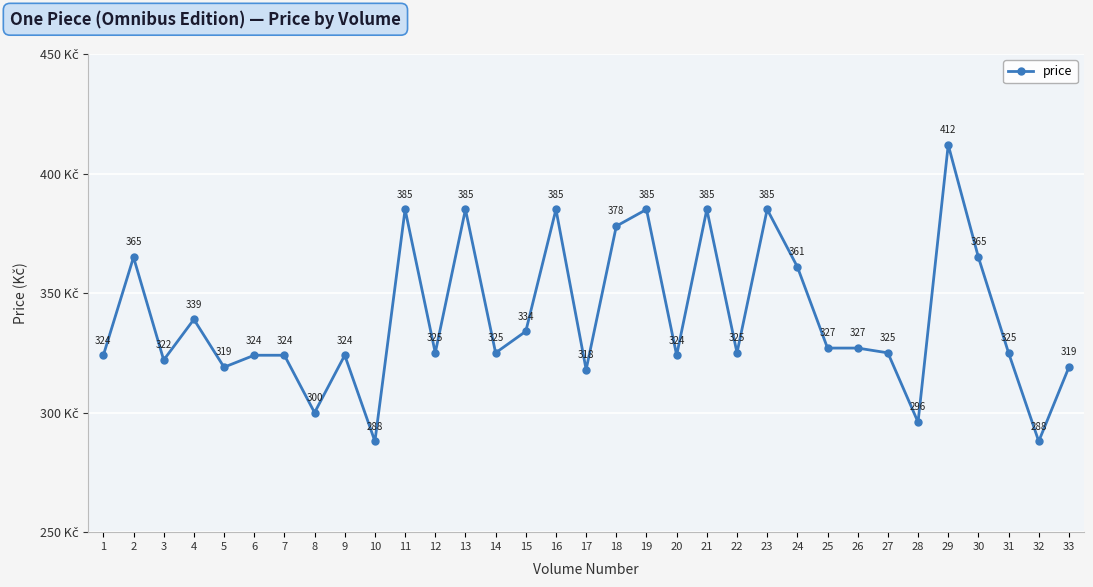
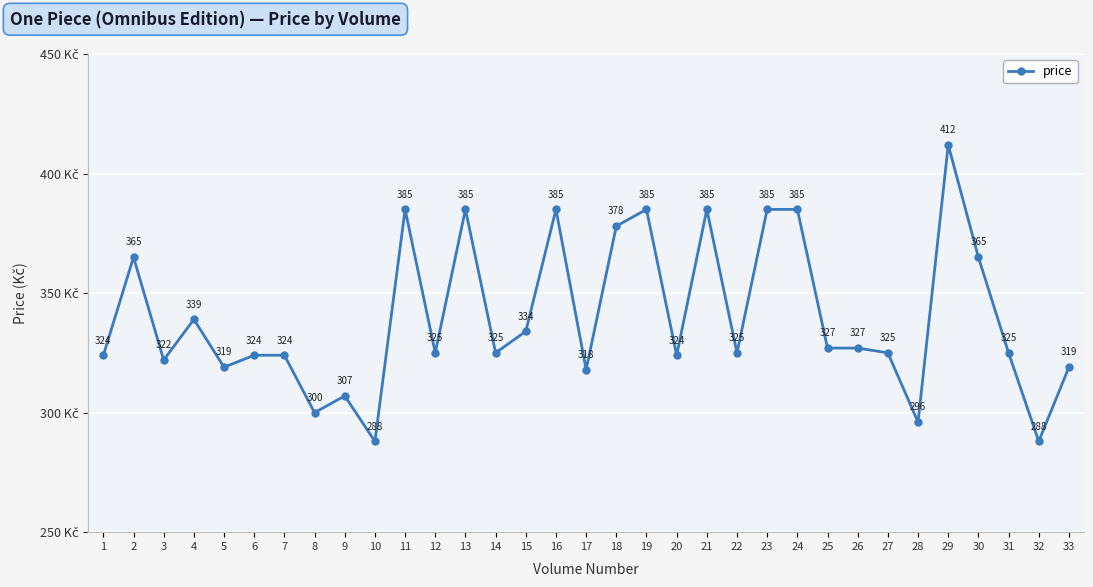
9: 324 -> 307
24: 361 -> 385
